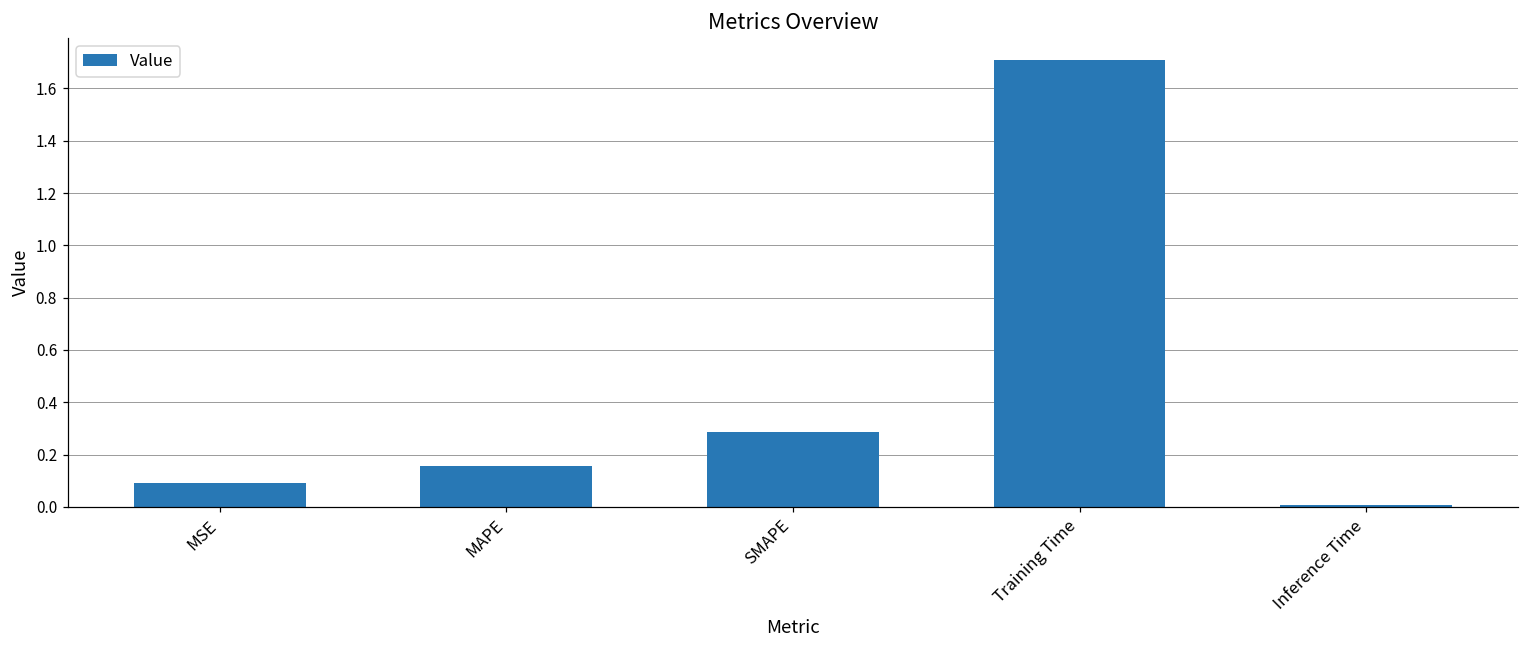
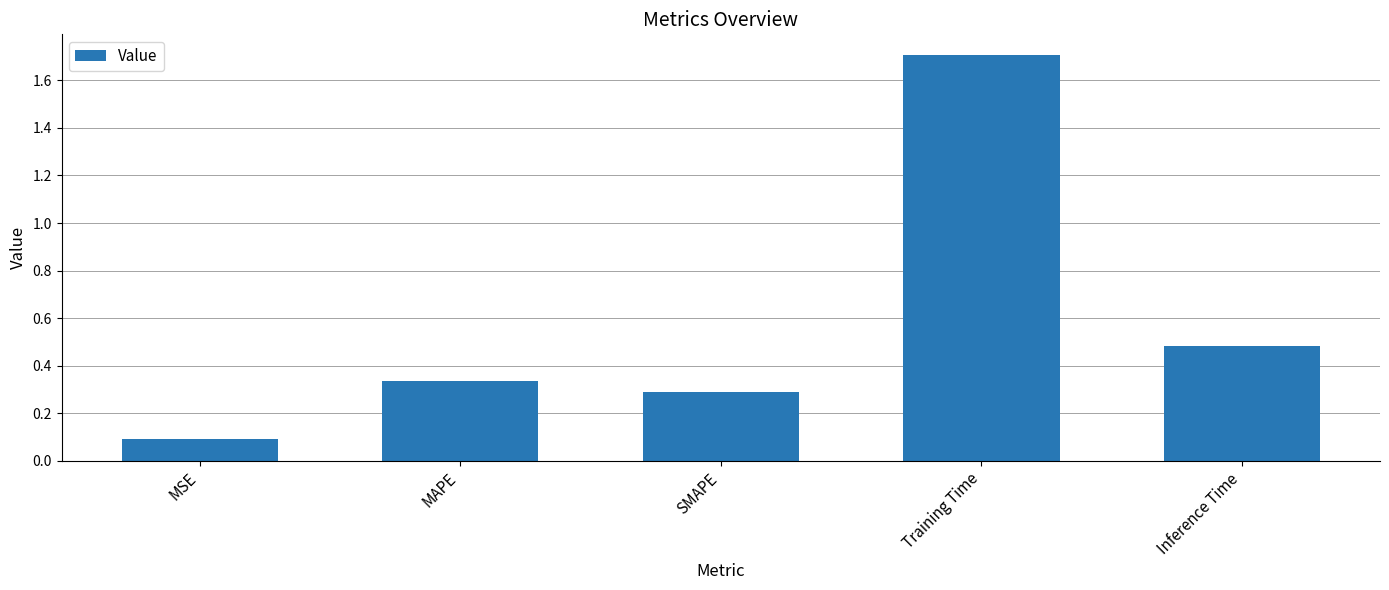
MAPE: 0.16 -> 0.34
Inference Time: 0.01 -> 0.48
